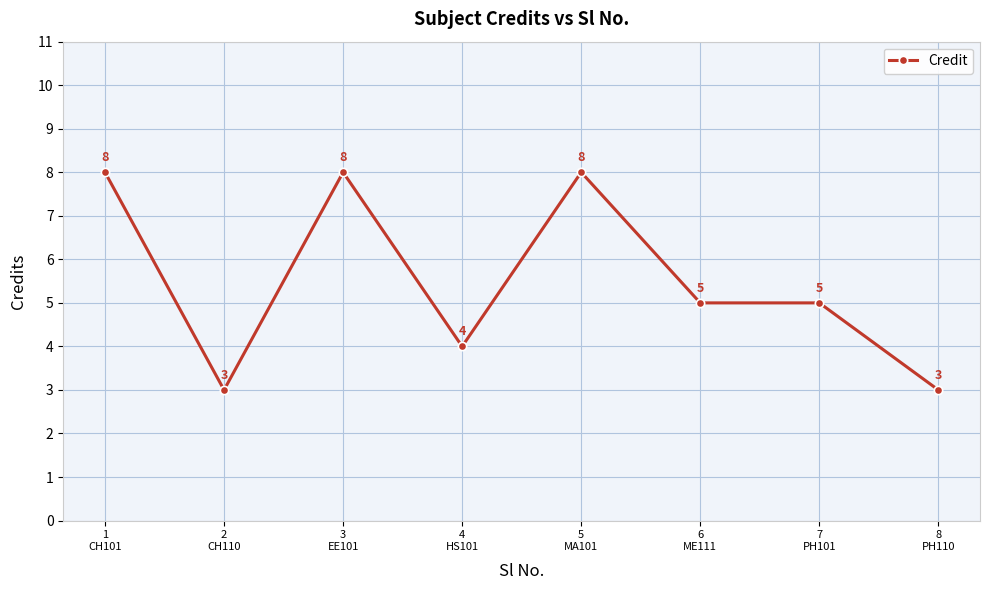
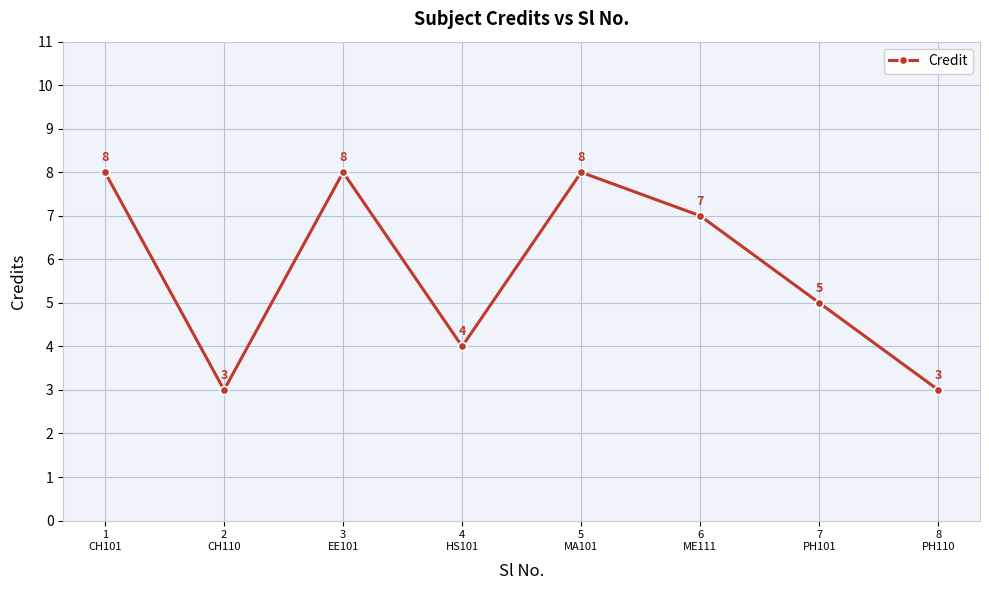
6 ME111: 5 -> 7
